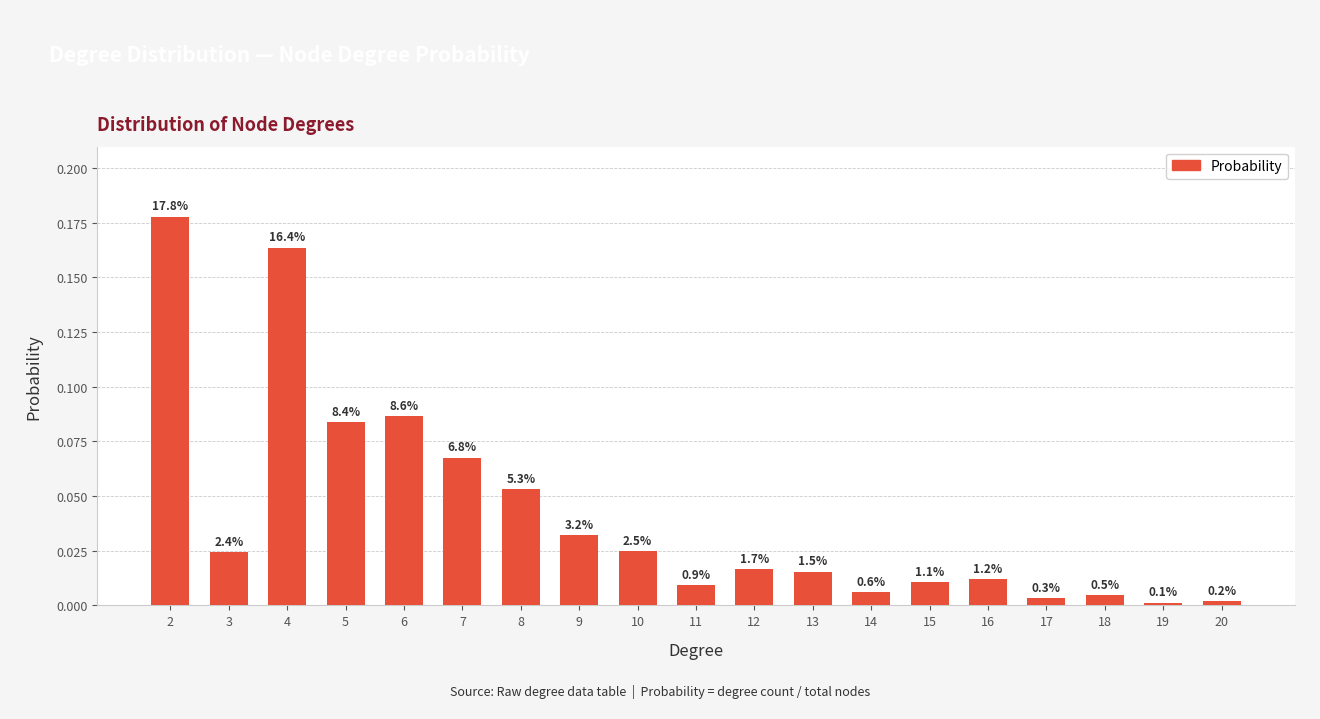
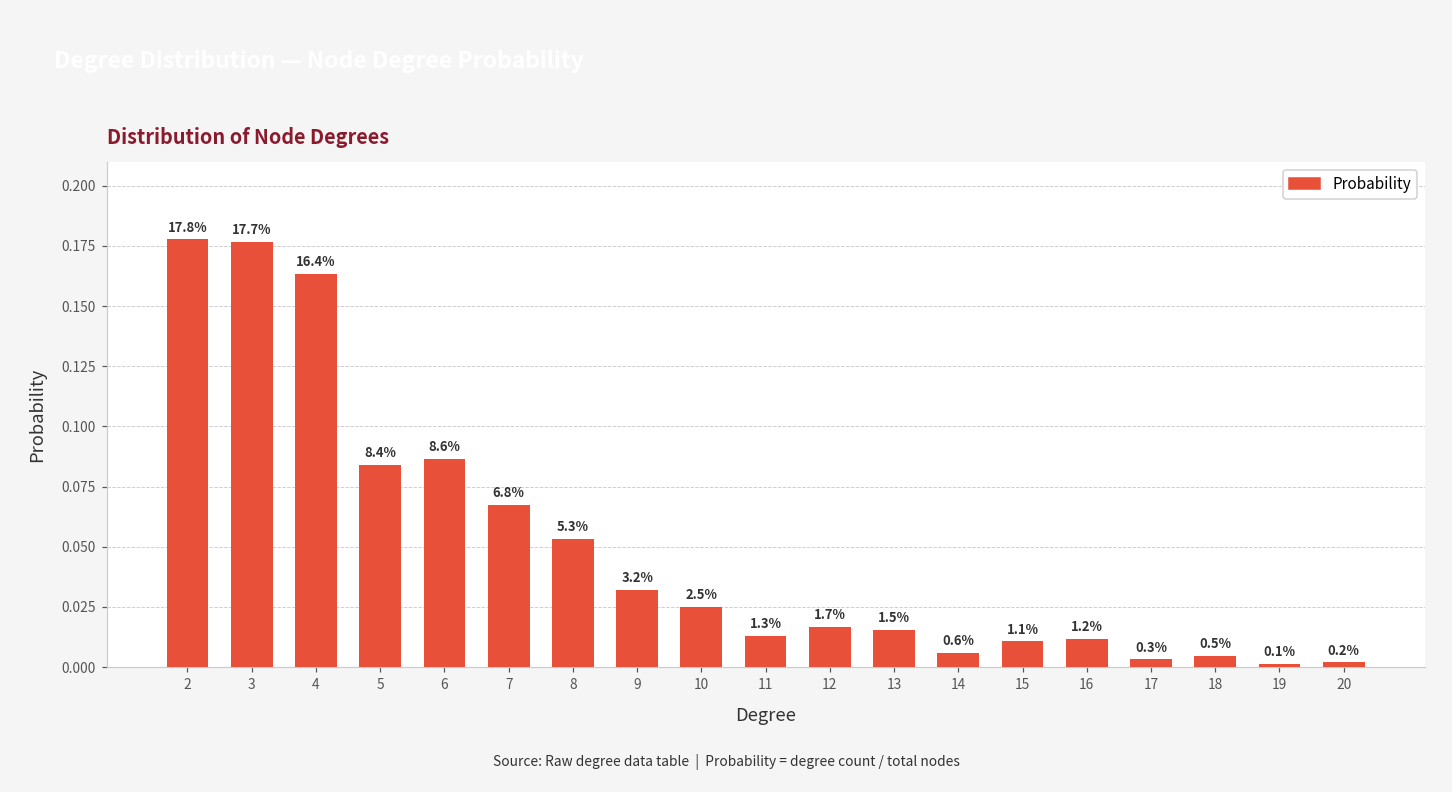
3: 2.4% -> 17.7%
11: 0.9% -> 1.3%
